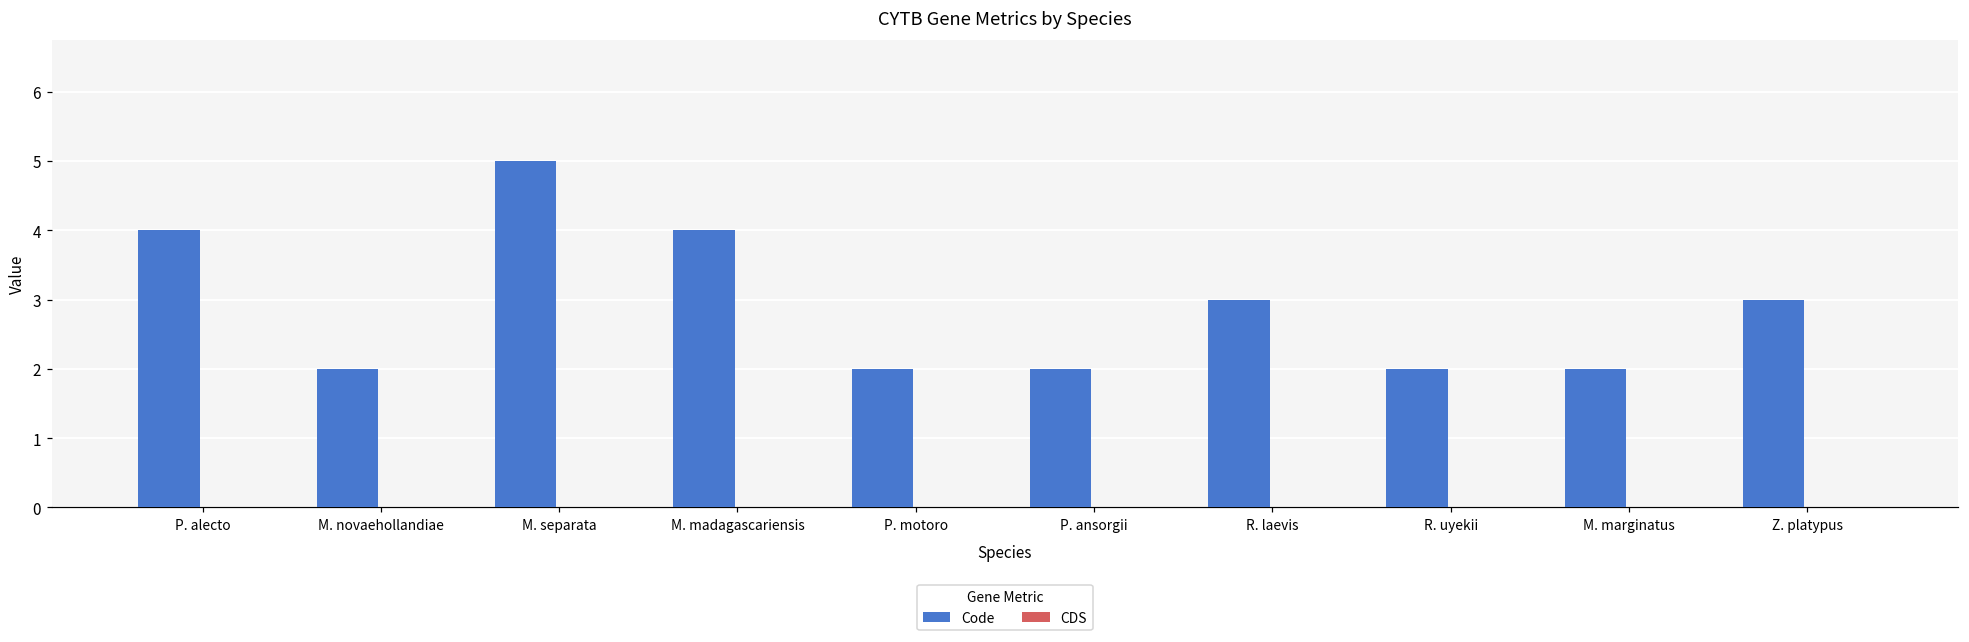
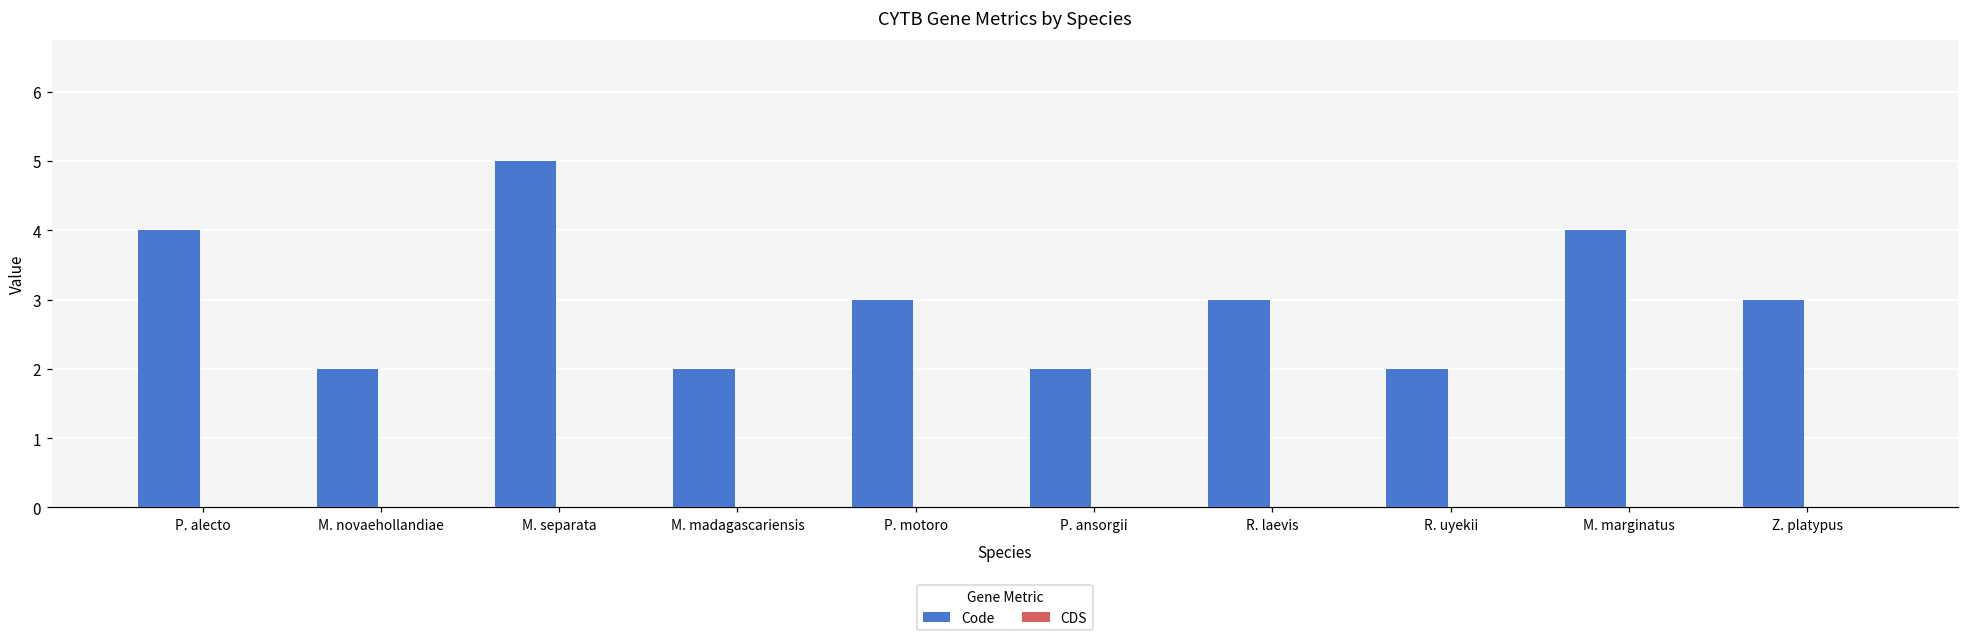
Code, M. madagascariensis: 4 -> 2
Code, P. motoro: 2 -> 3
Code, M. marginatus: 2 -> 4
